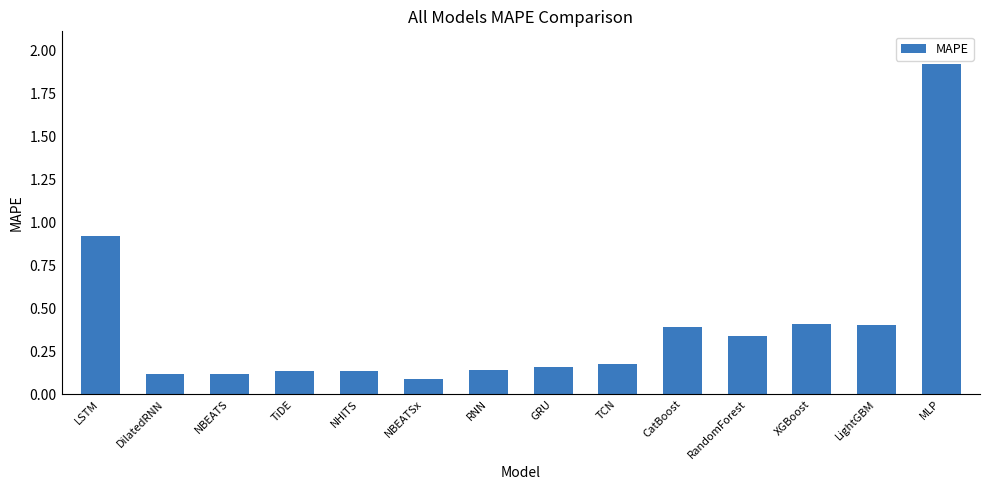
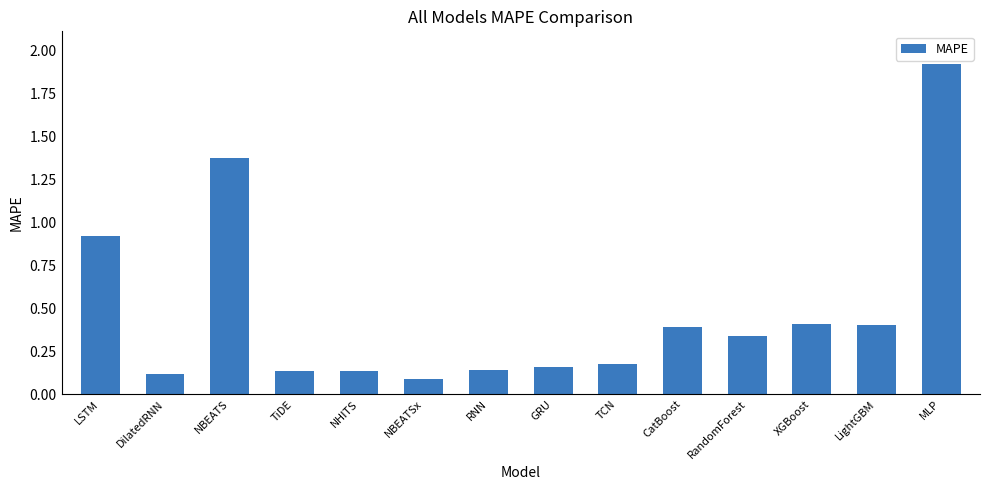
NBEATS: 0.12 -> 1.37
